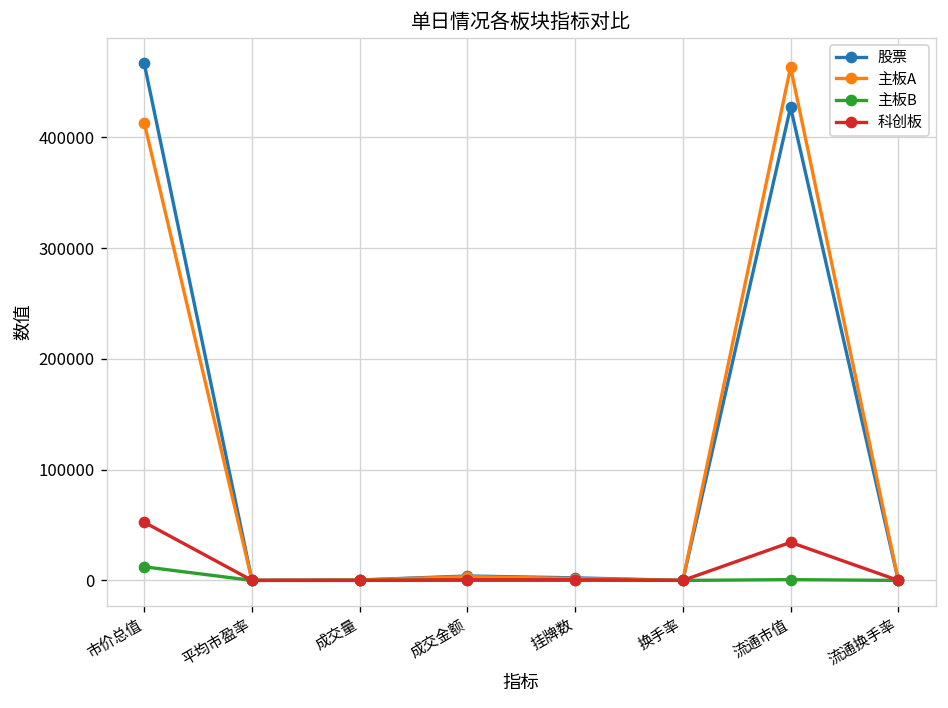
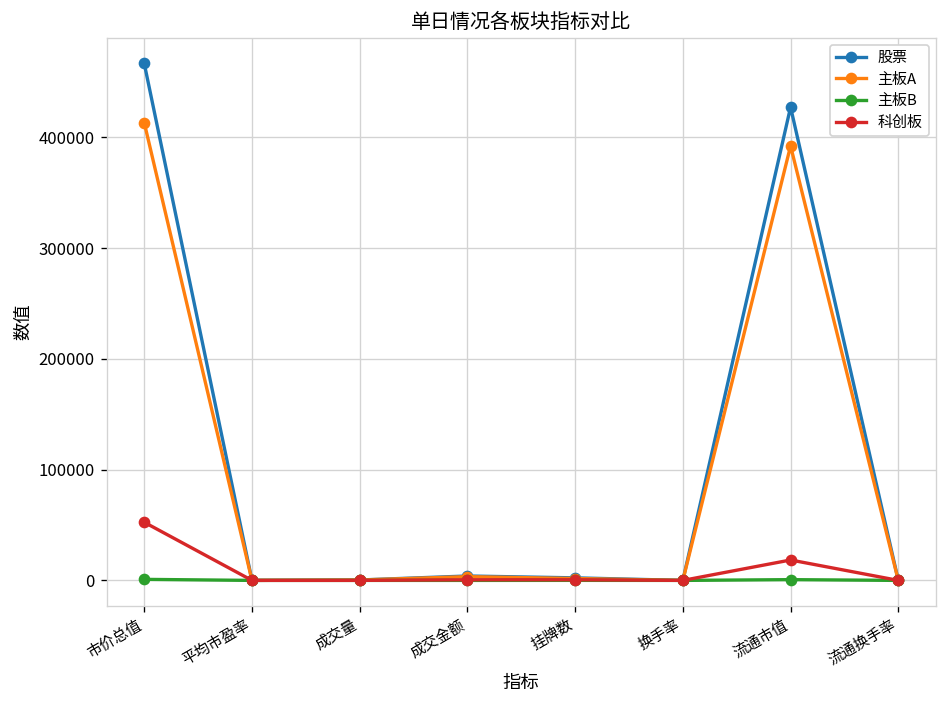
主板B, 市价总值: 10000 -> 0
主板A, 流通市值: 460000 -> 390000
科创板, 流通市值: 30000 -> 20000
